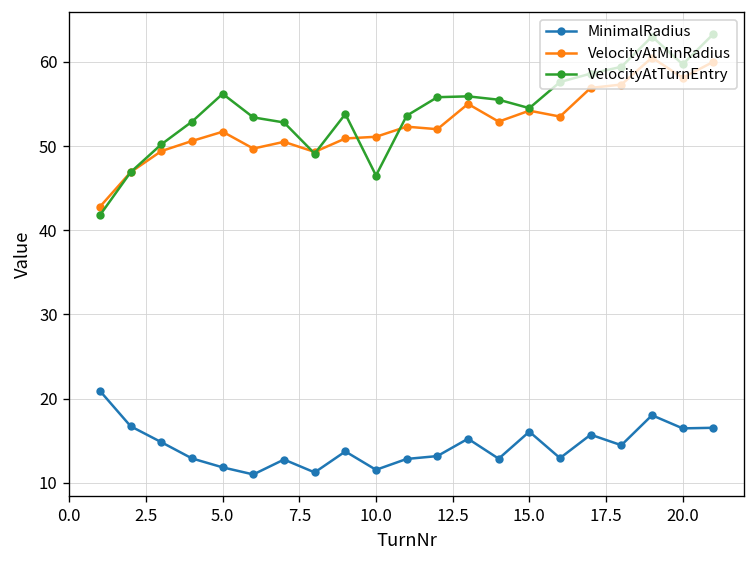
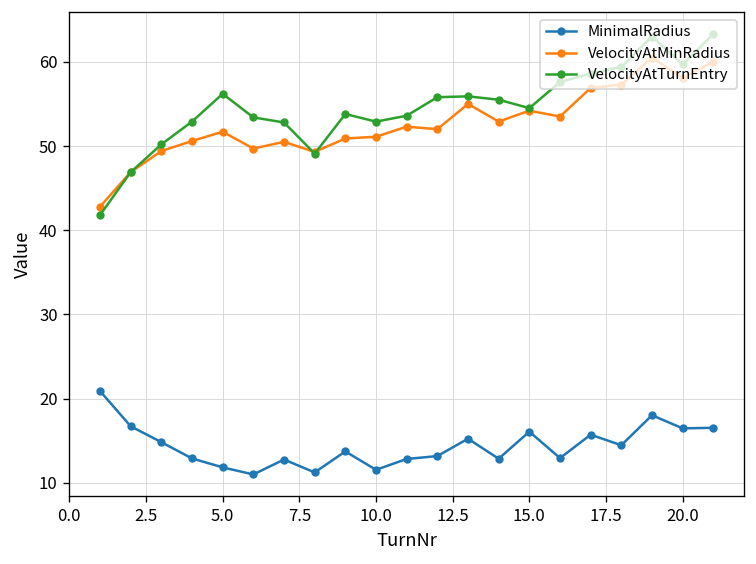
VelocityAtTurnEntry, 10.0: 47 -> 53
